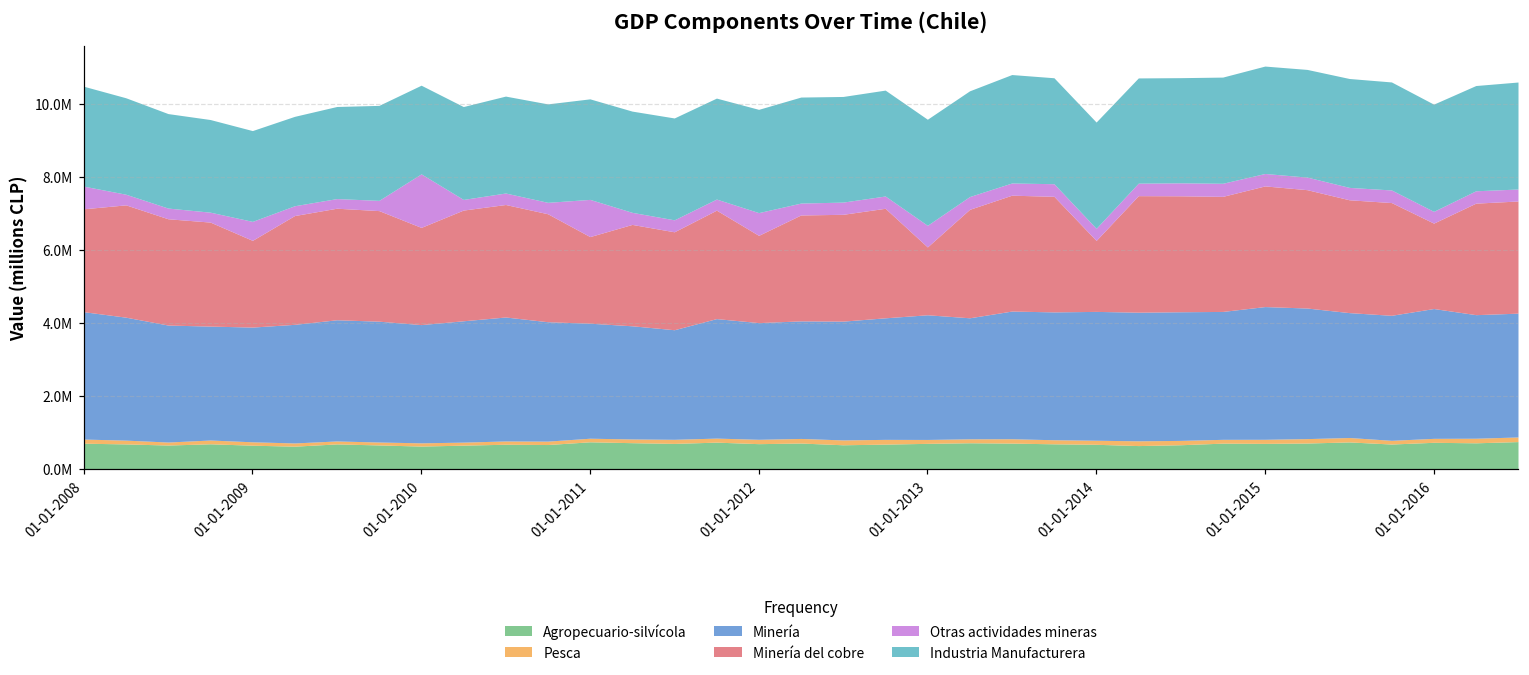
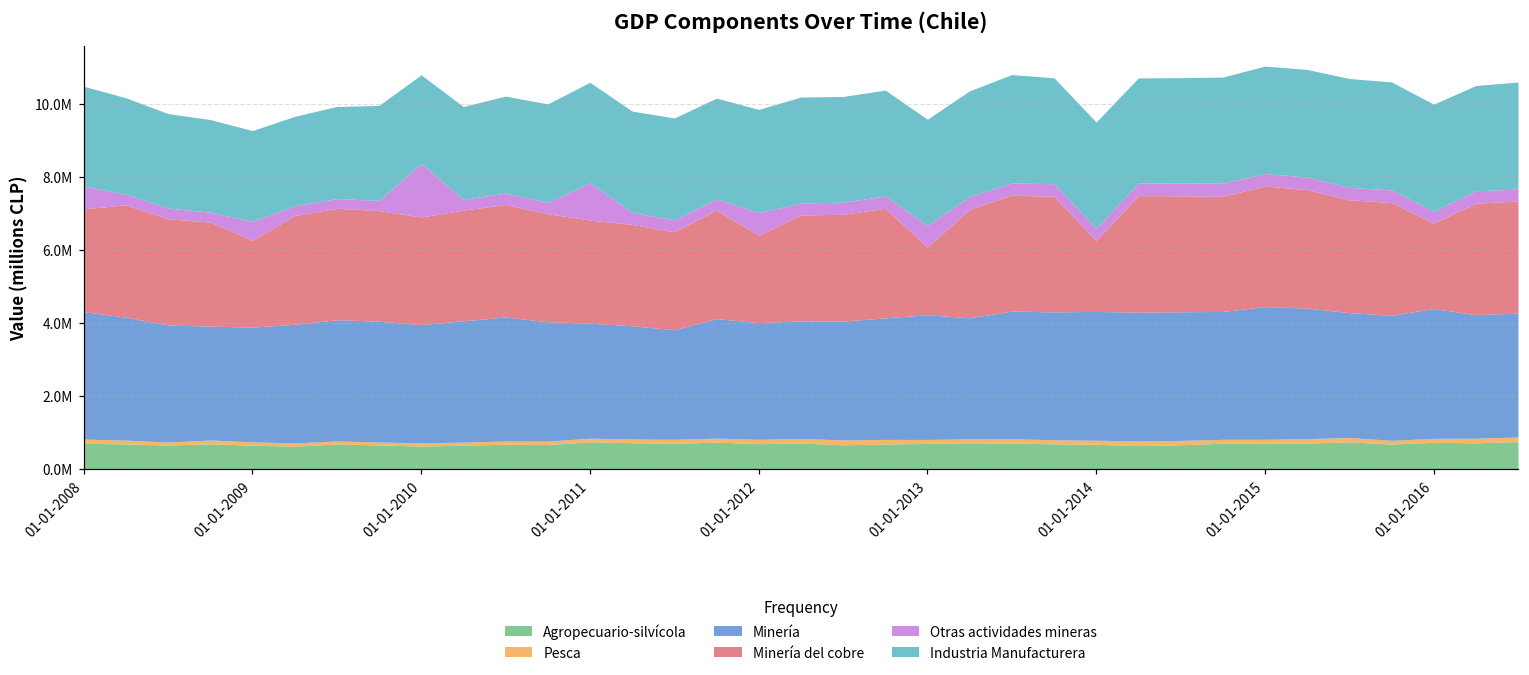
Minería del cobre, 01-01-2010: 2700000 -> 2900000
Minería del cobre, 01-01-2011: 2400000 -> 2800000
